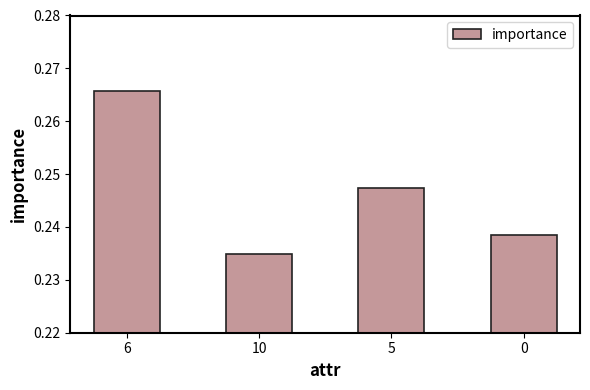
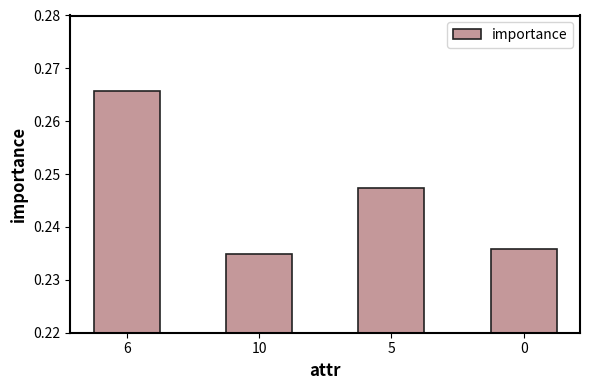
0: 0.239 -> 0.236
